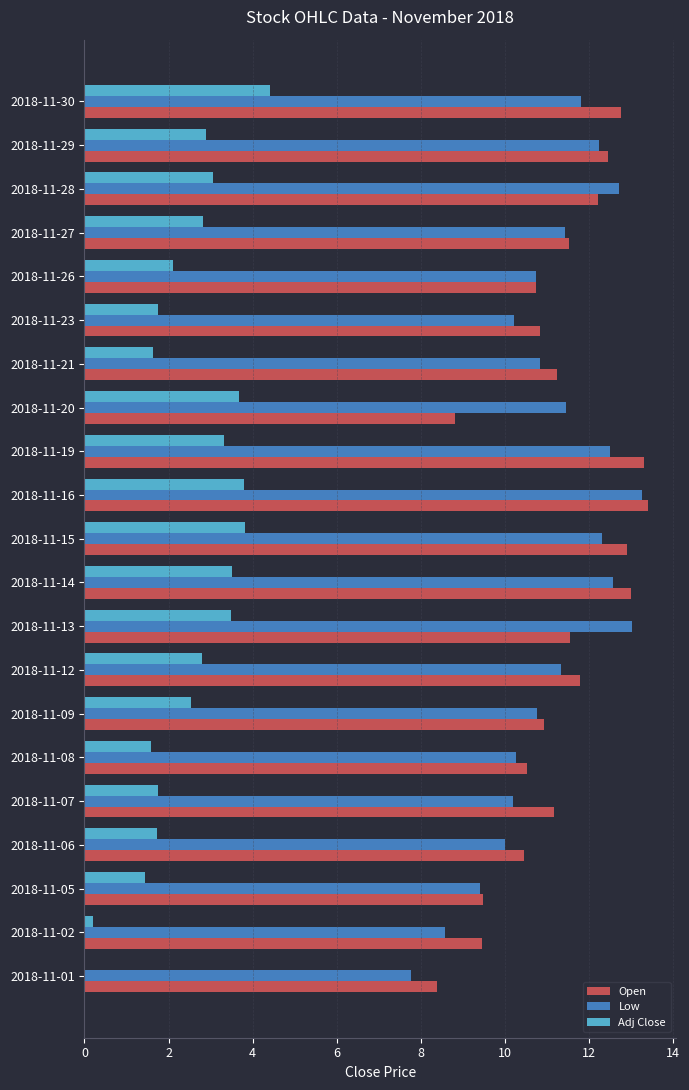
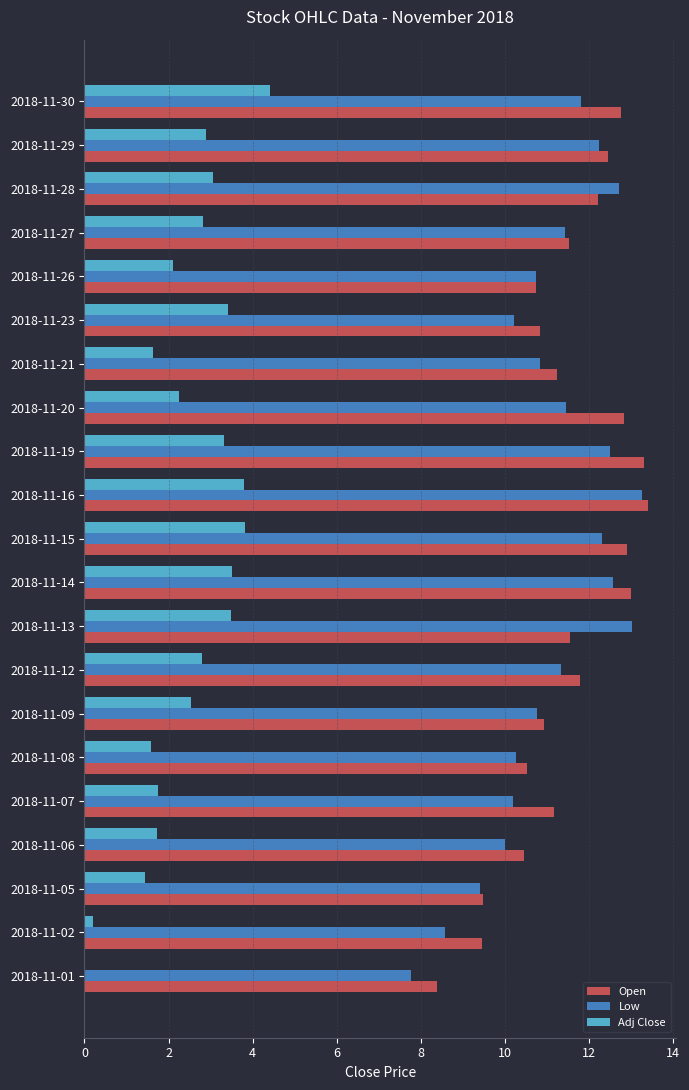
Adj Close, 2018-11-23: 1.8 -> 3.4
Adj Close, 2018-11-20: 3.7 -> 2.3
Open, 2018-11-20: 8.8 -> 12.8
